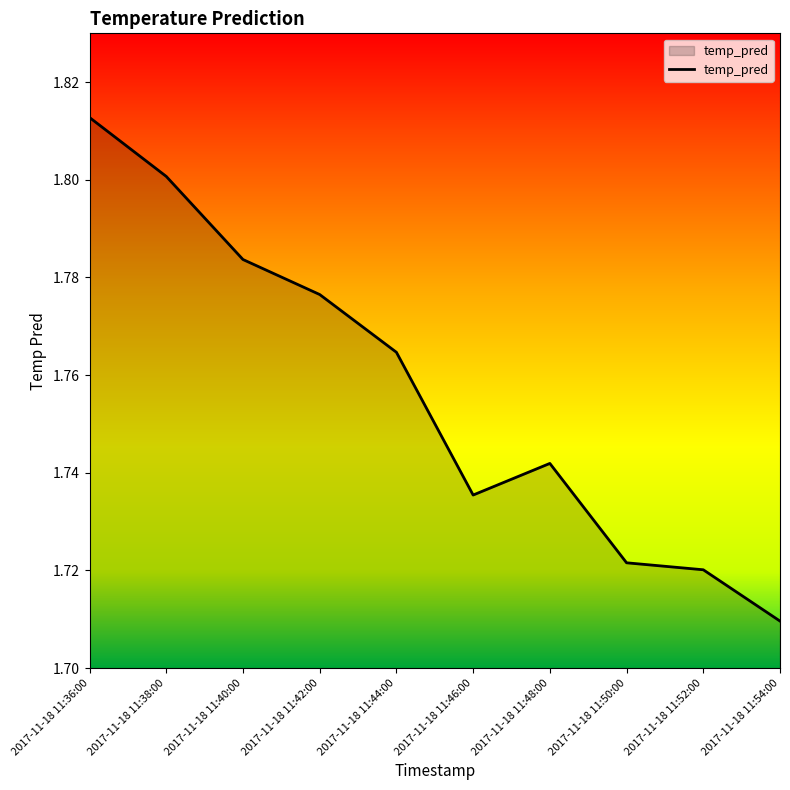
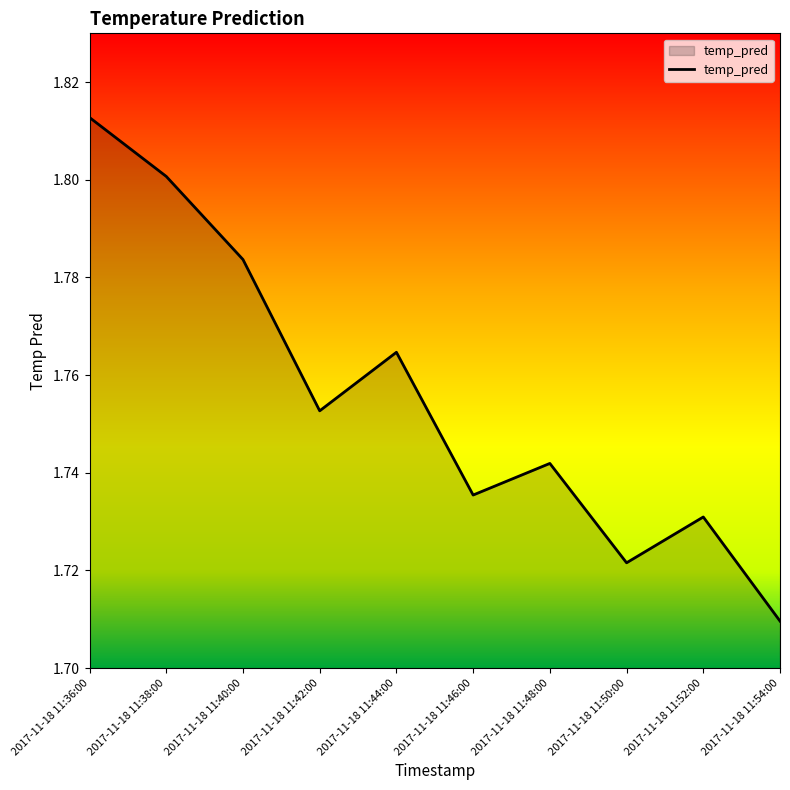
2017-11-18 11:42:00: 1.777 -> 1.753
2017-11-18 11:52:00: 1.720 -> 1.731
